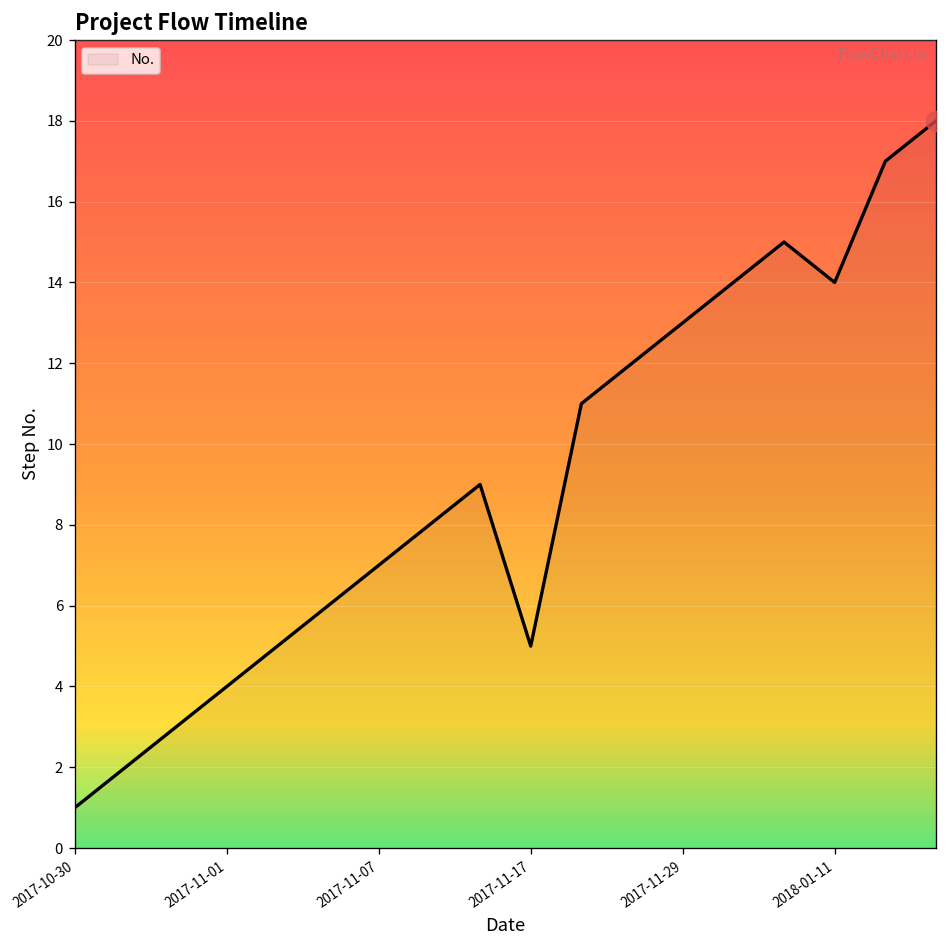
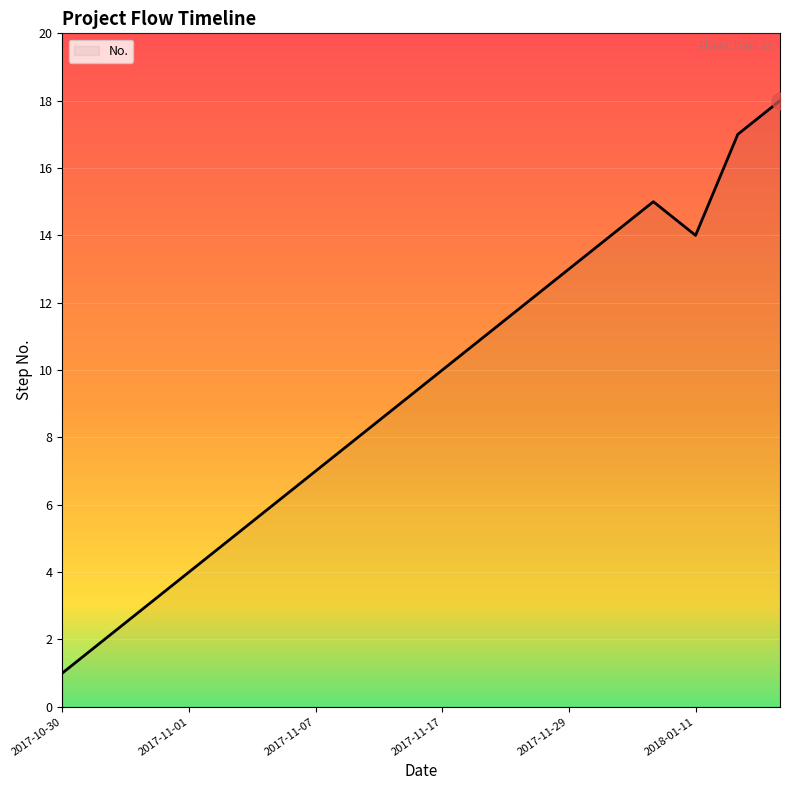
No., 2017-11-17: 5 -> 10
